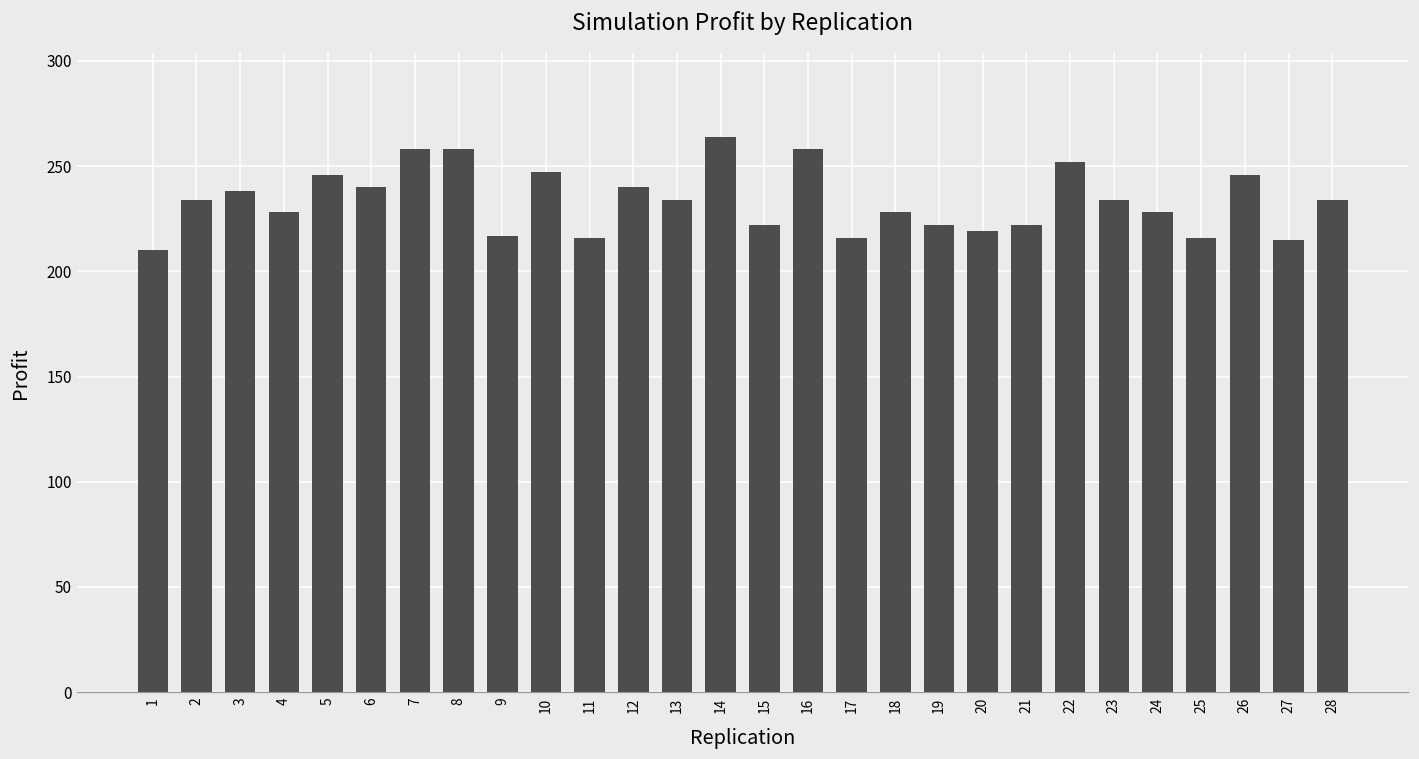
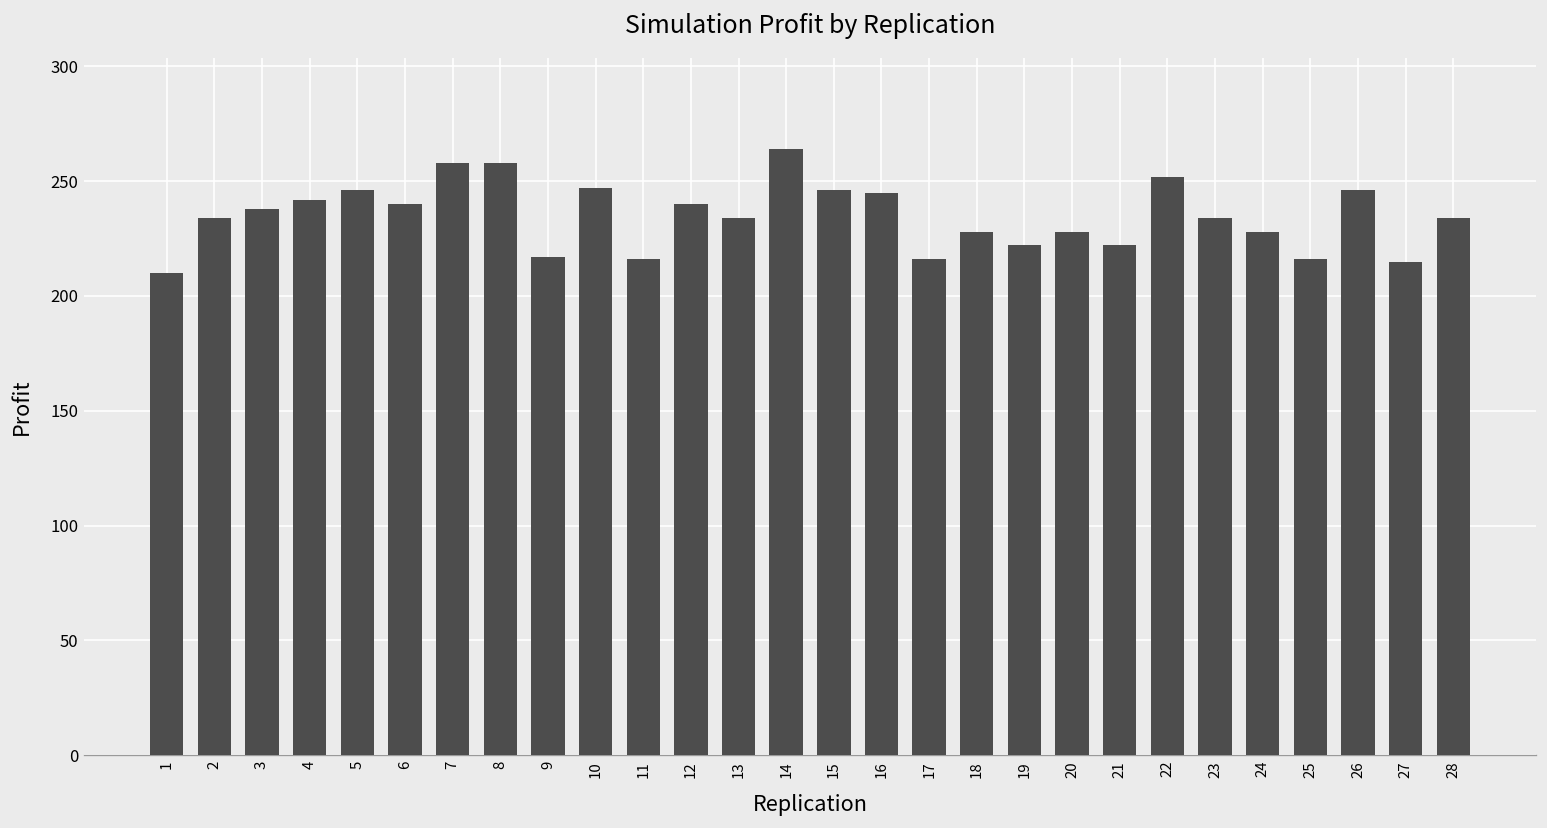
4: 228 -> 242
15: 222 -> 246
16: 258 -> 245
20: 219 -> 228
